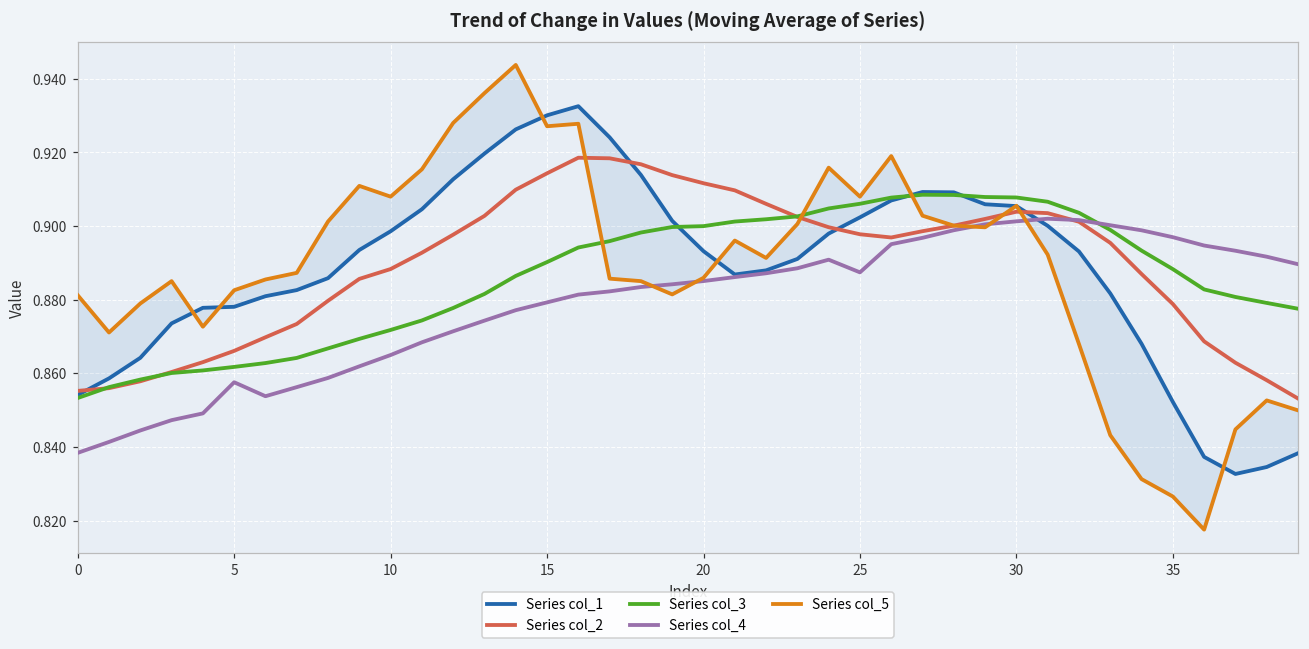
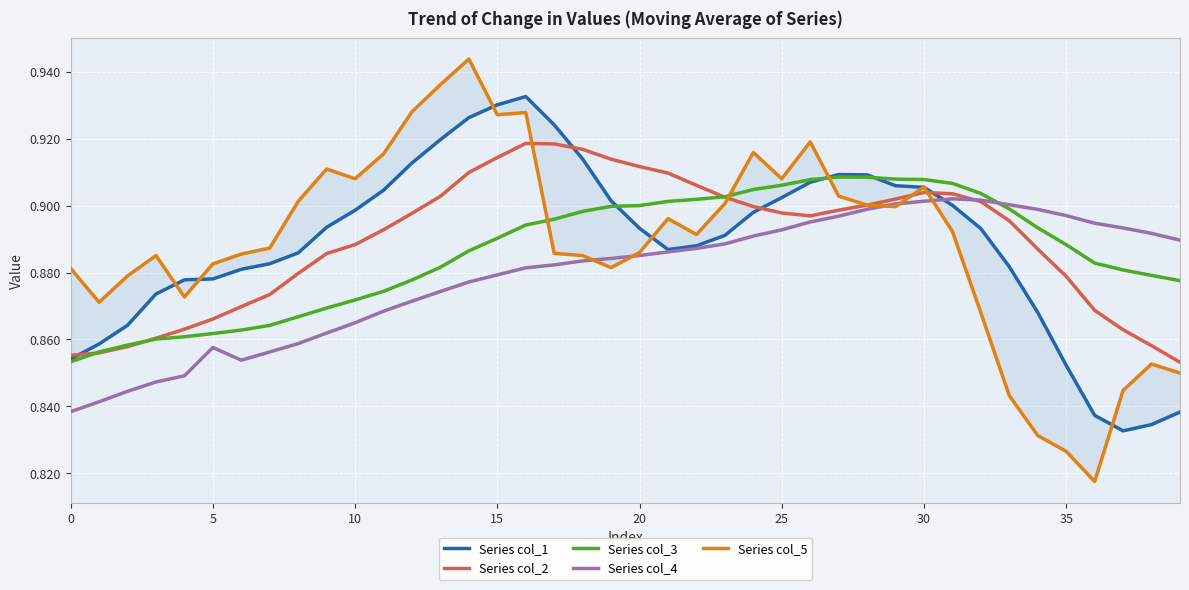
Series col_4, 25: 0.887 -> 0.893
